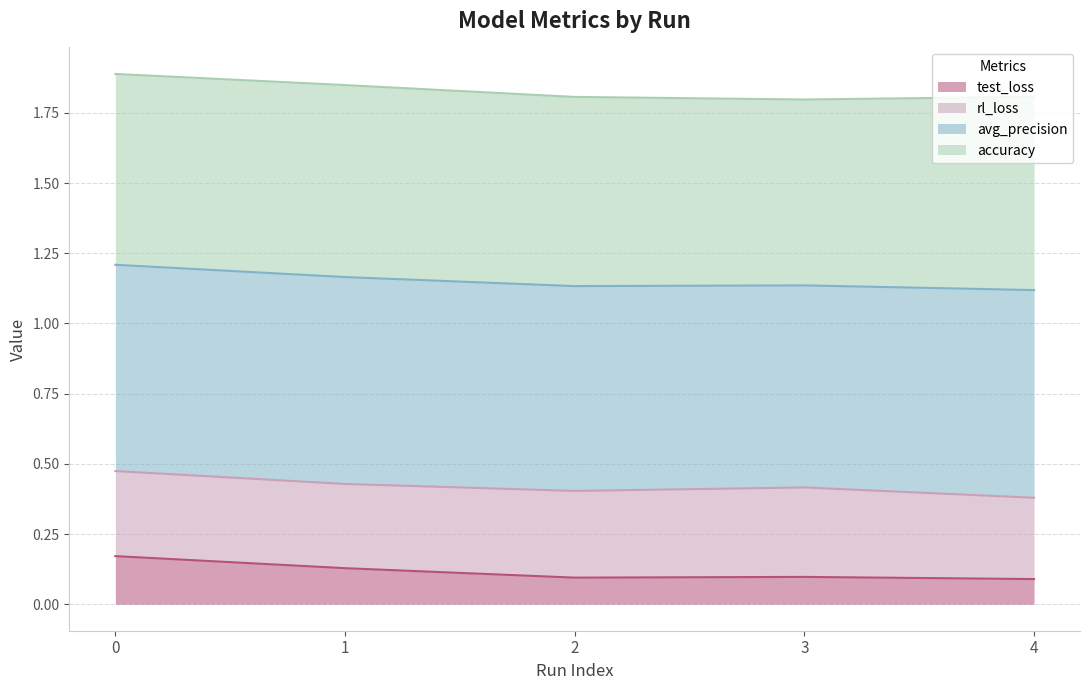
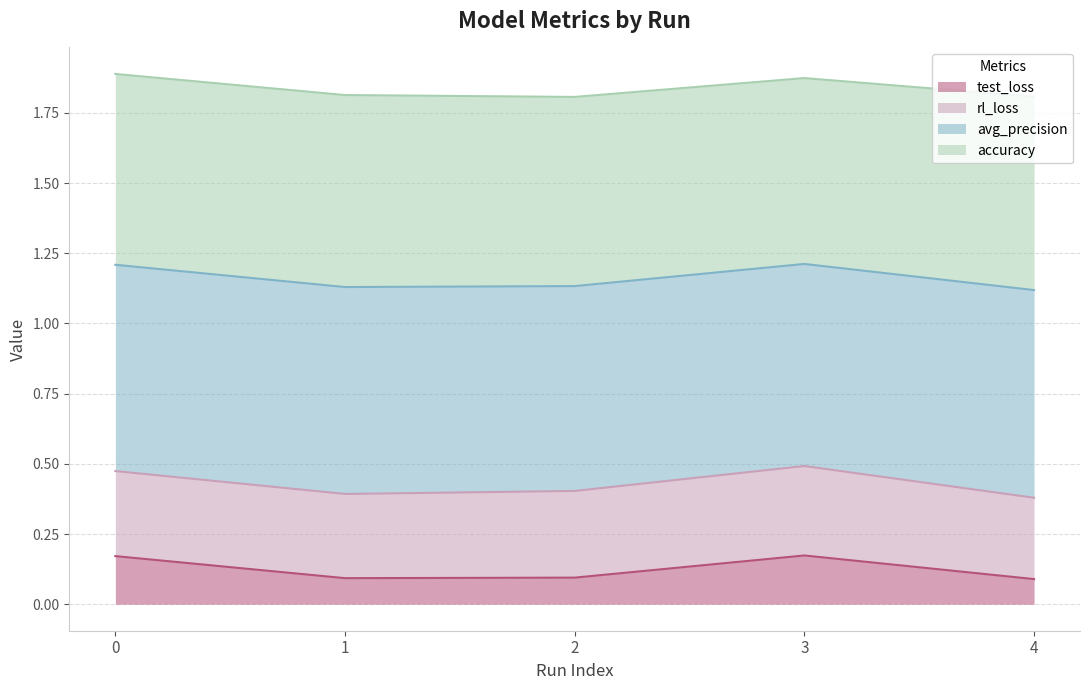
test_loss, 1: 0.13 -> 0.09
test_loss, 3: 0.10 -> 0.17
